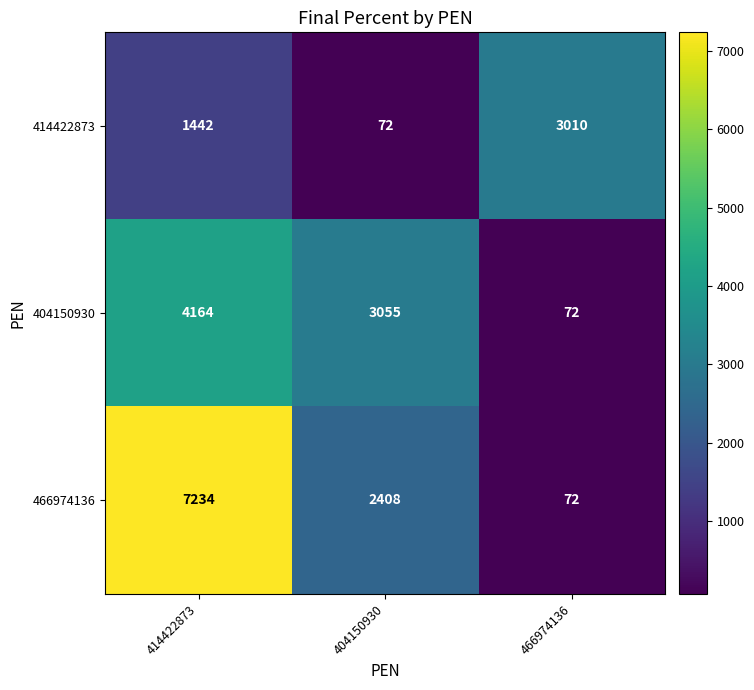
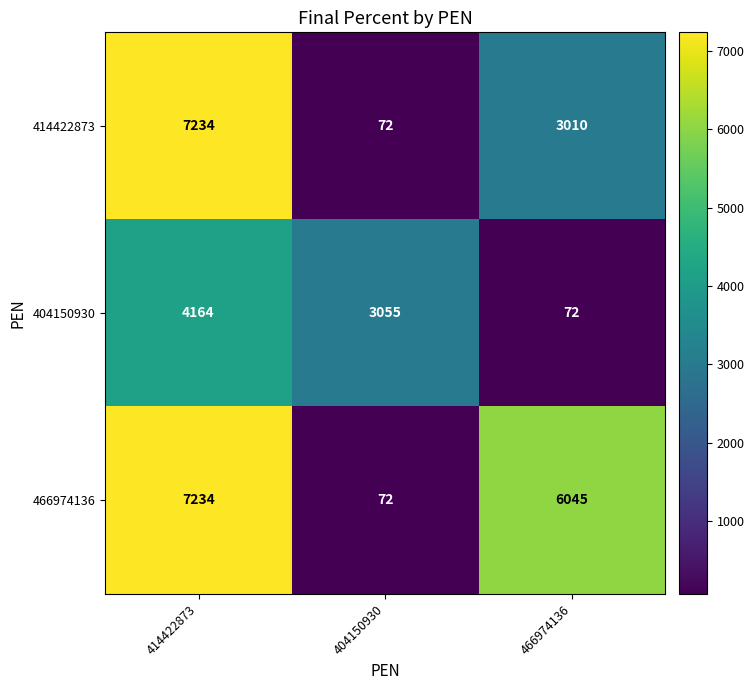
414422873, 414422873: 1442 -> 7234
466974136, 404150930: 2408 -> 72
466974136, 466974136: 72 -> 6045
